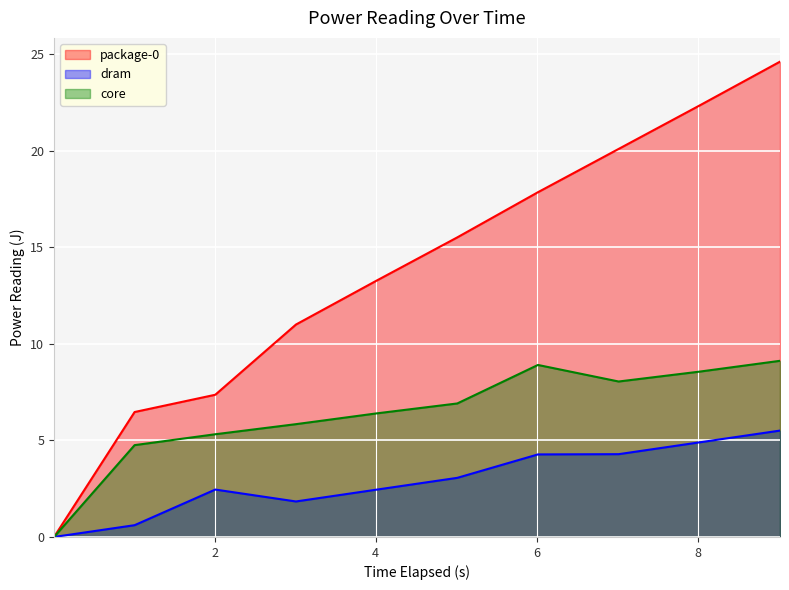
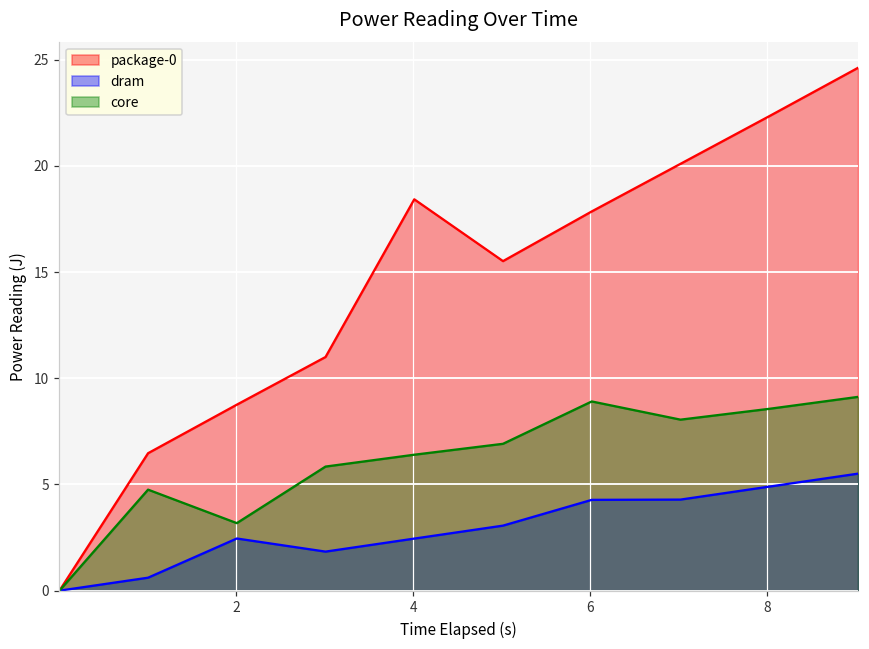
package-0, 2: 7.4 -> 8.8
core, 2: 5.3 -> 3.2
package-0, 4: 13.3 -> 18.4
